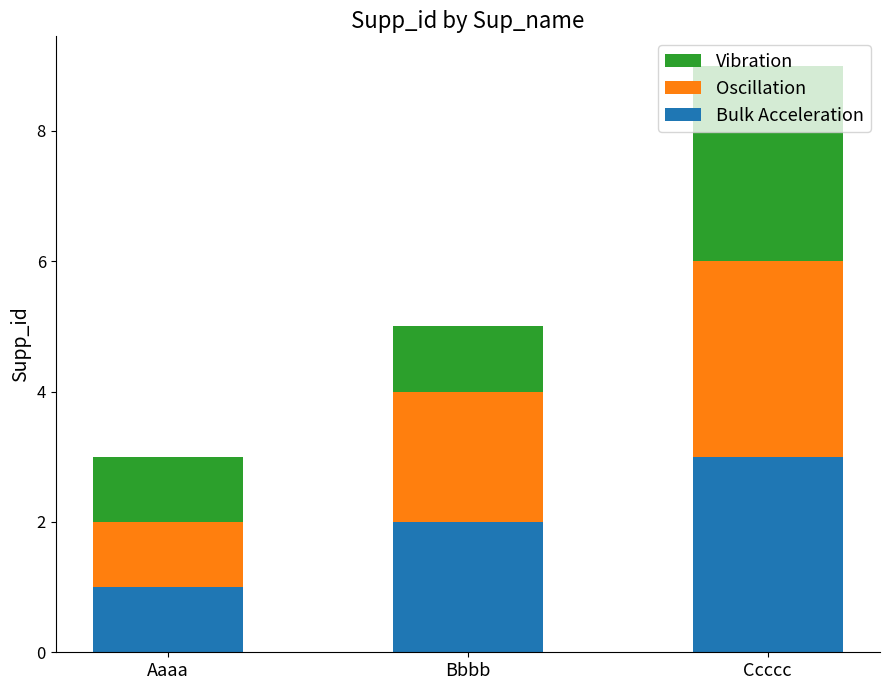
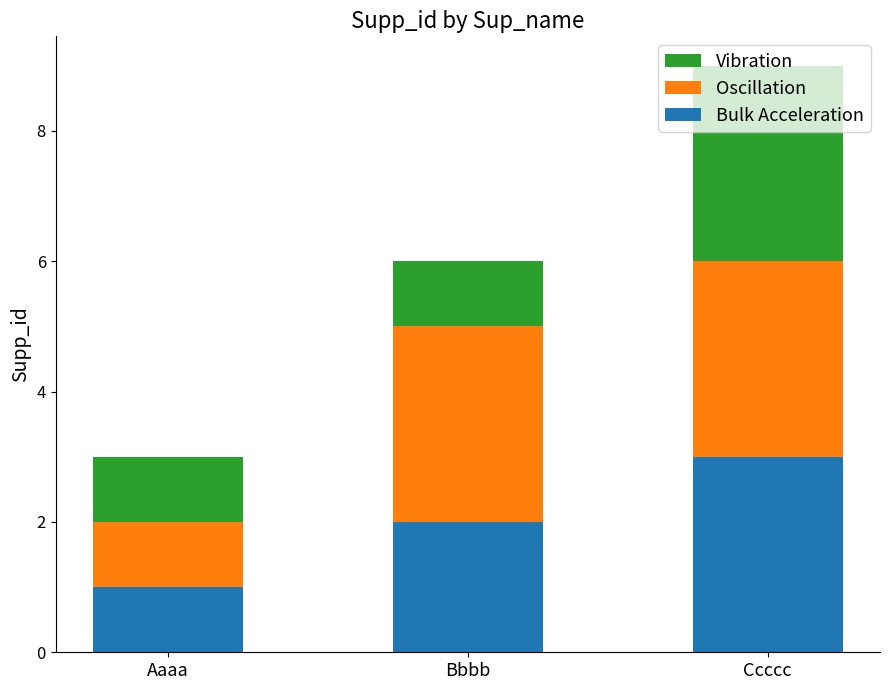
Oscillation, Bbbb: 2 -> 3
